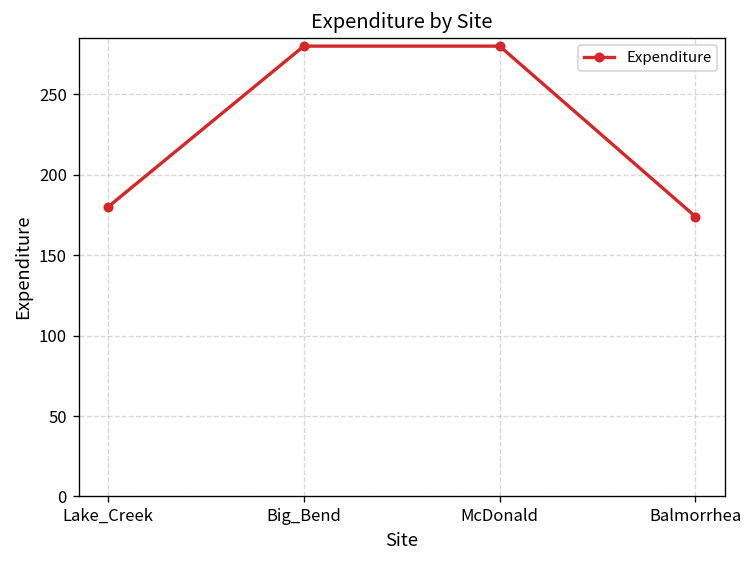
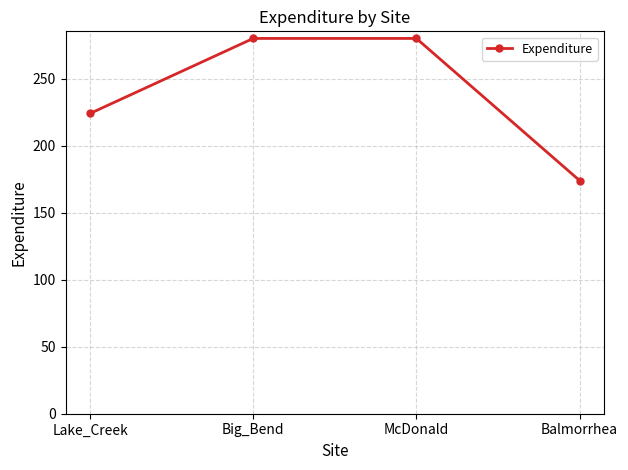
Lake_Creek: 180 -> 224
